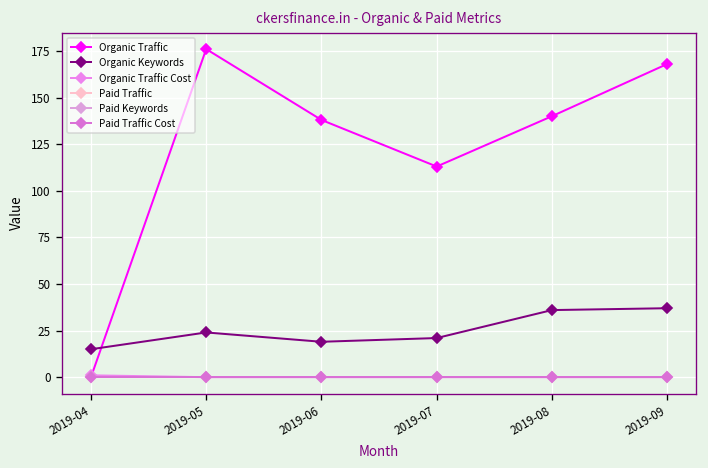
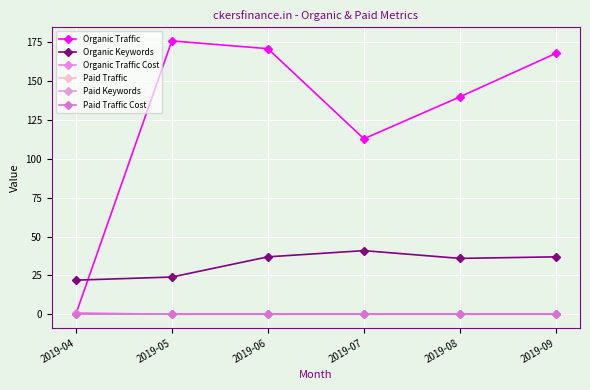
Organic Keywords, 2019-04: 15 -> 22
Organic Traffic, 2019-06: 138 -> 171
Organic Keywords, 2019-06: 19 -> 37
Organic Keywords, 2019-07: 21 -> 41
